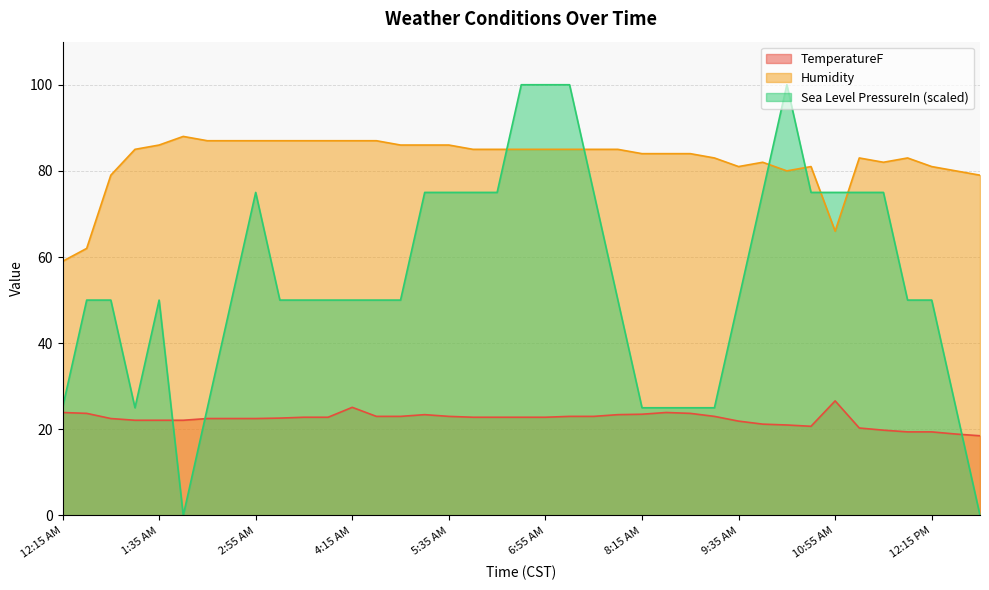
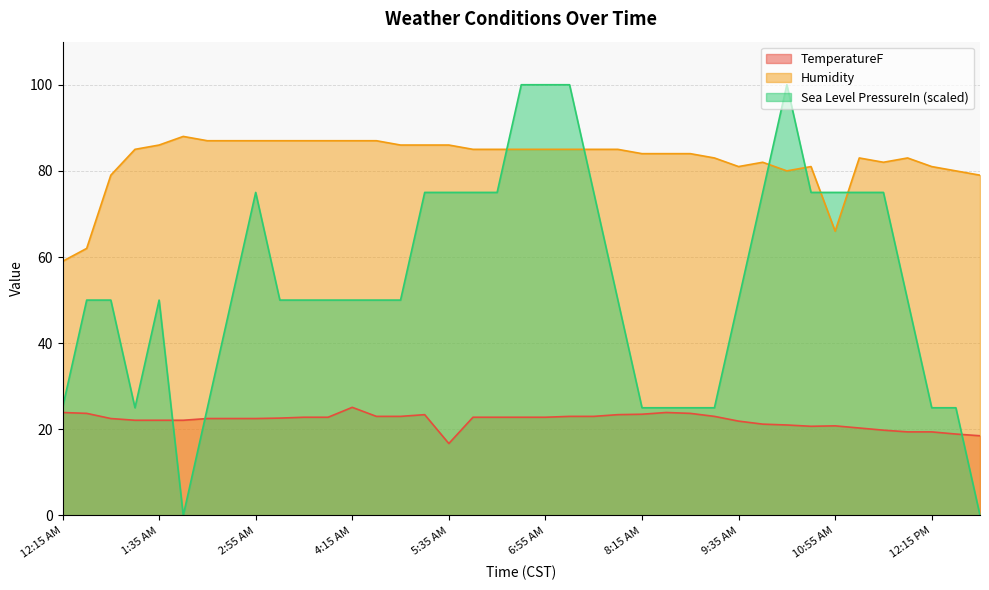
TemperatureF, 5:35 AM: 23 -> 17
TemperatureF, 10:55 AM: 27 -> 21
Sea Level PressureIn (scaled), 12:15 PM: 50 -> 25
